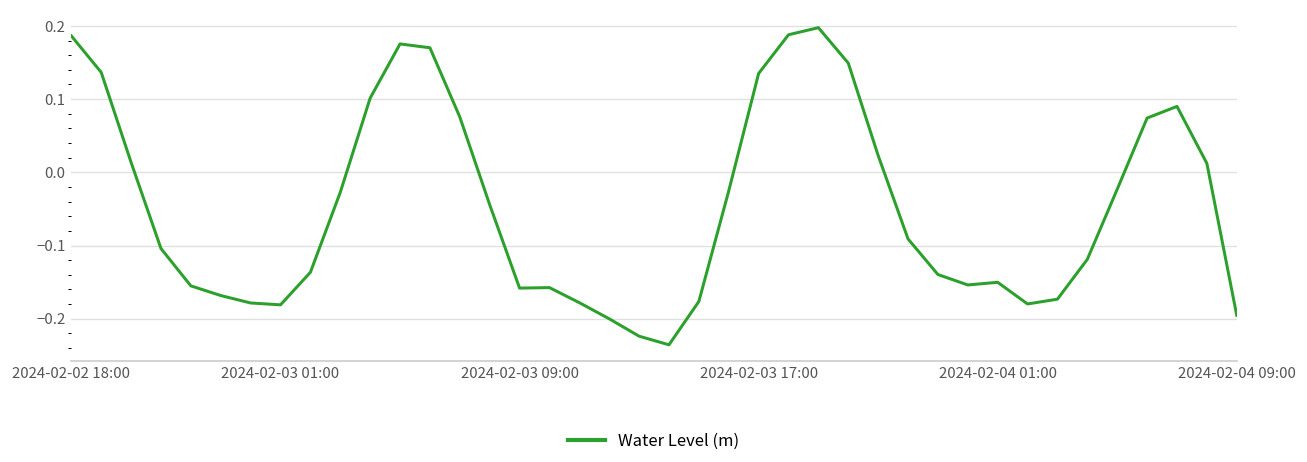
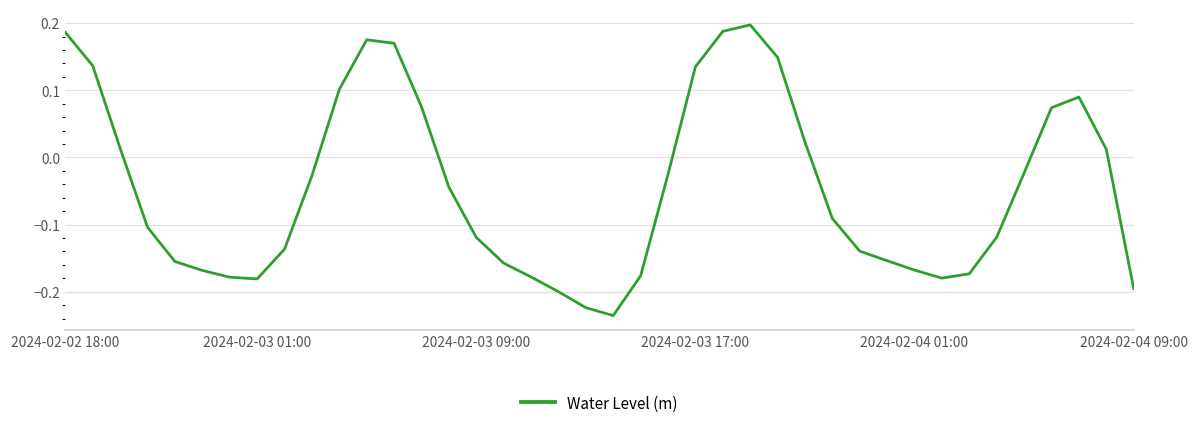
2024-02-03 09:00: -0.16 -> -0.12
2024-02-04 01:00: -0.15 -> -0.17
